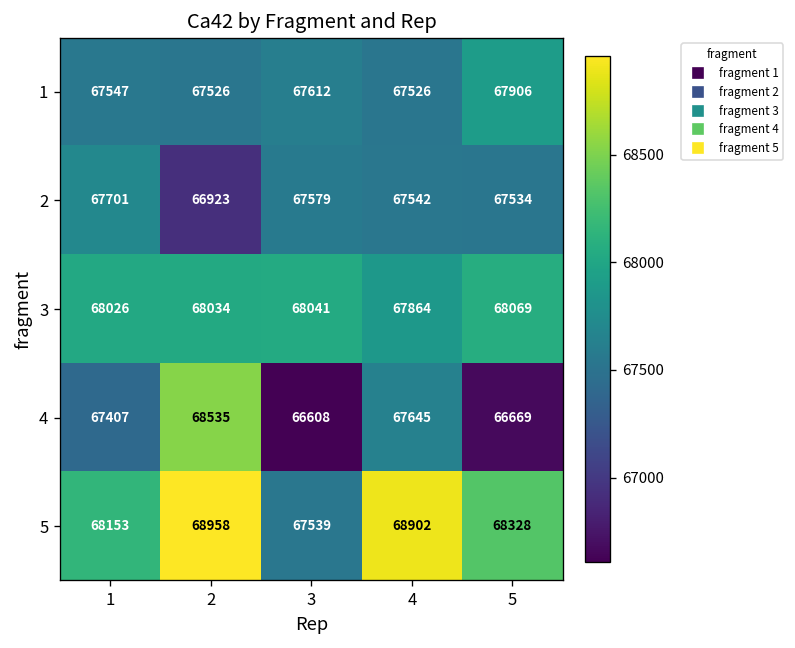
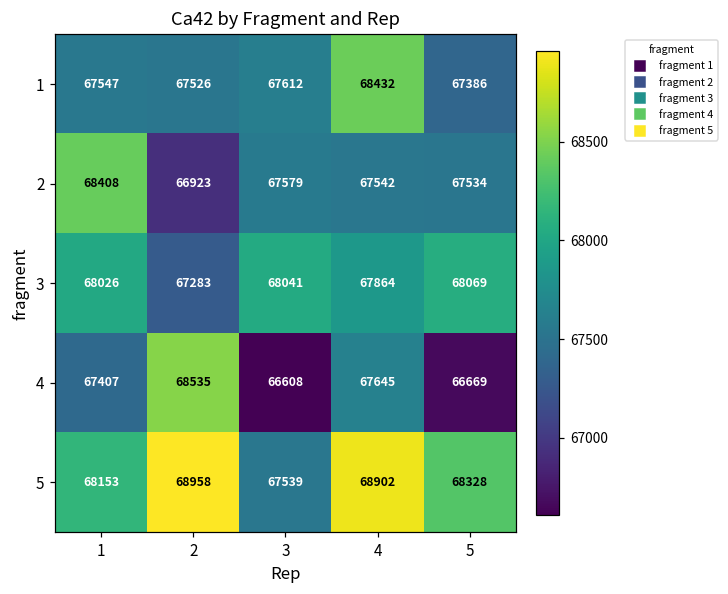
1, 4: 67526 -> 68432
1, 5: 67906 -> 67386
2, 1: 67701 -> 68408
3, 2: 68034 -> 67283
